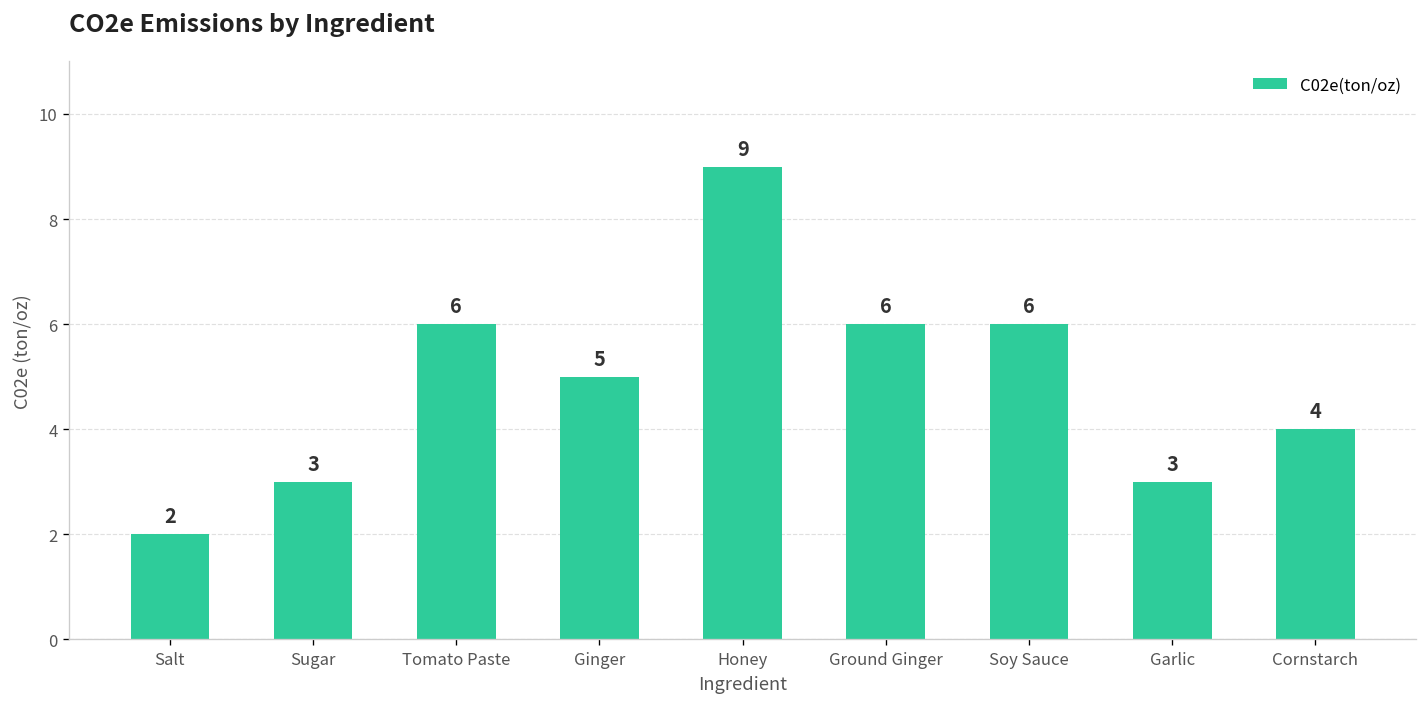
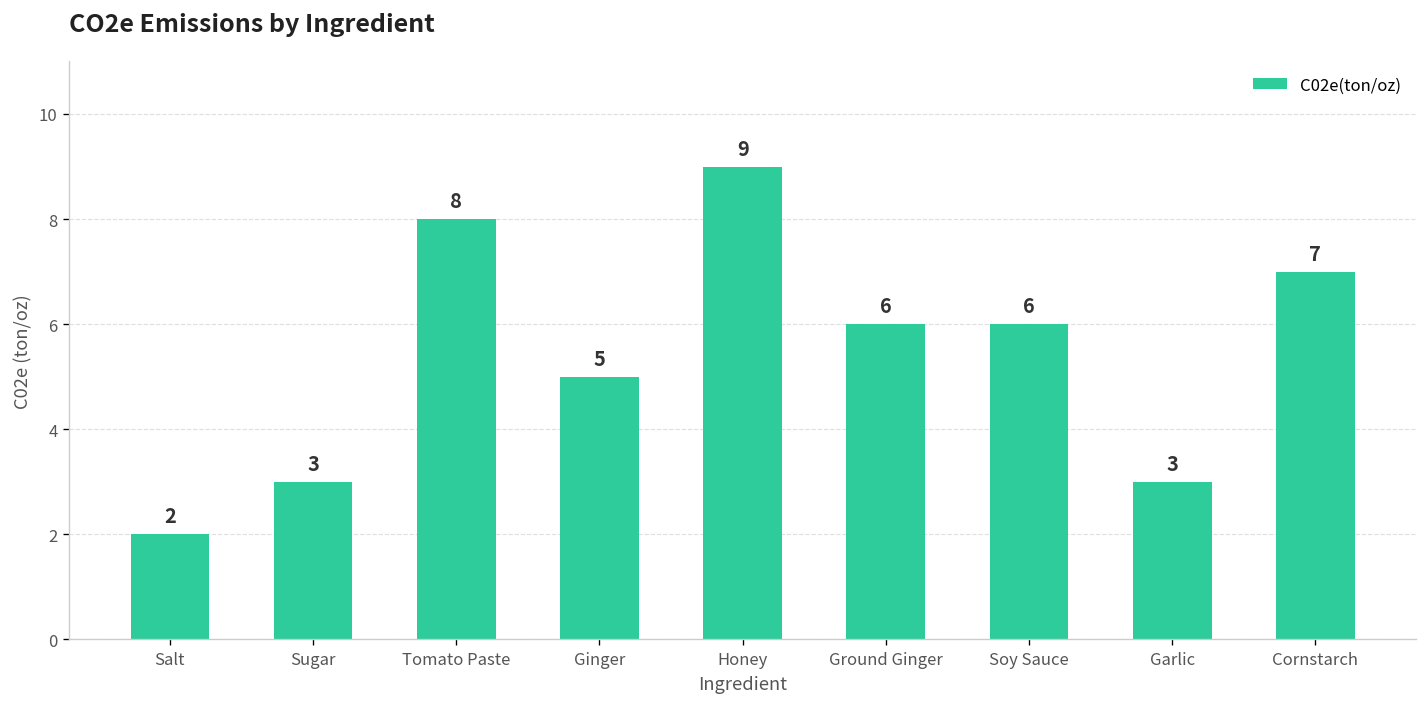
Tomato Paste: 6 -> 8
Cornstarch: 4 -> 7
